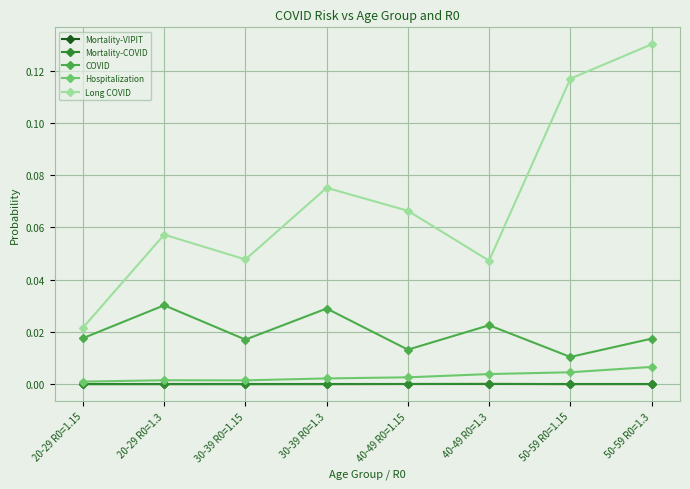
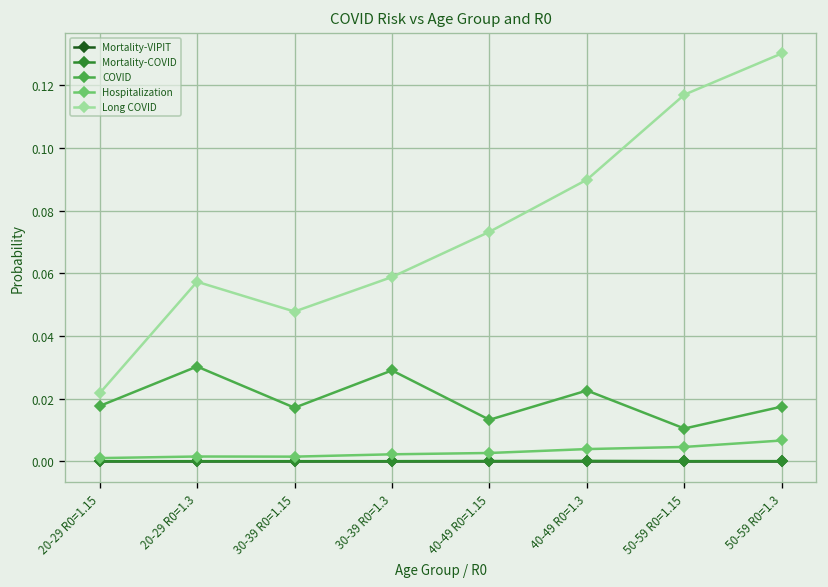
Long COVID, 30-39 R0=1.3: 0.075 -> 0.059
Long COVID, 40-49 R0=1.15: 0.066 -> 0.073
Long COVID, 40-49 R0=1.3: 0.047 -> 0.090
